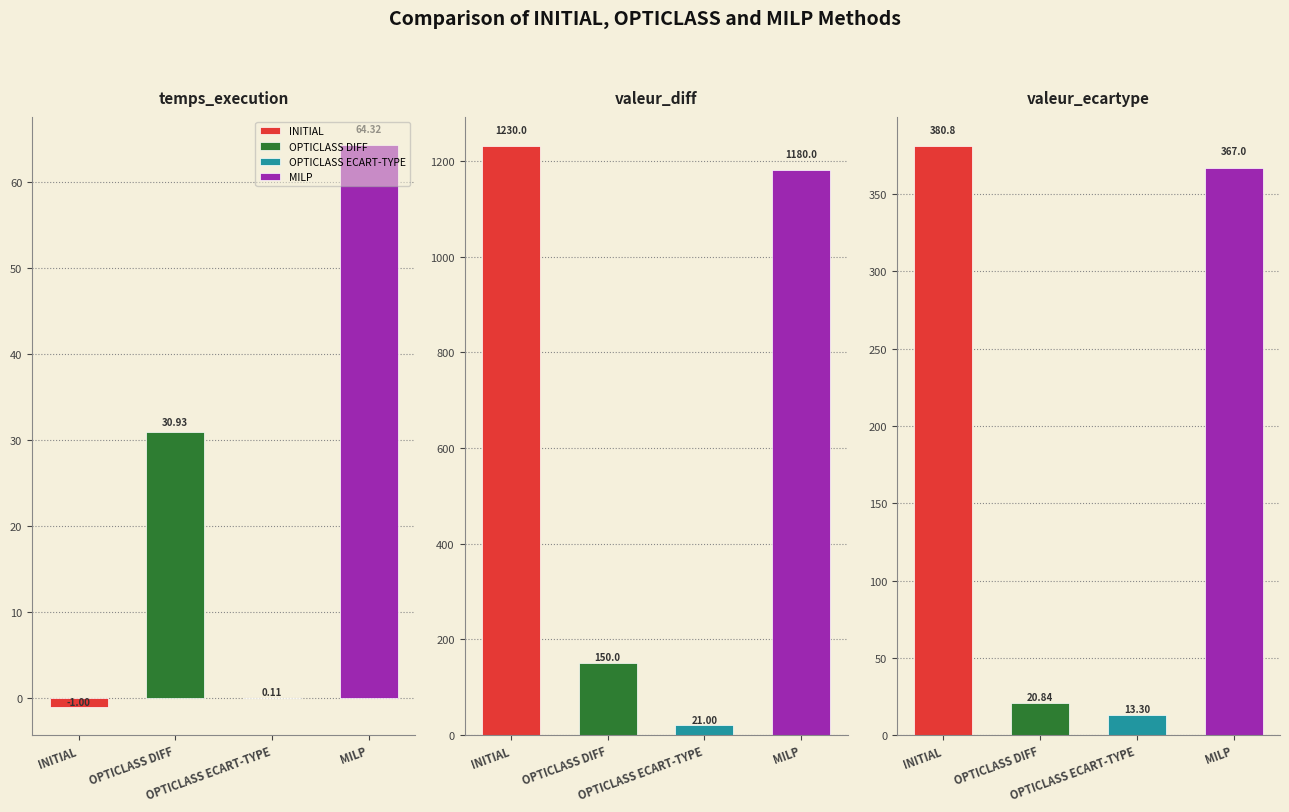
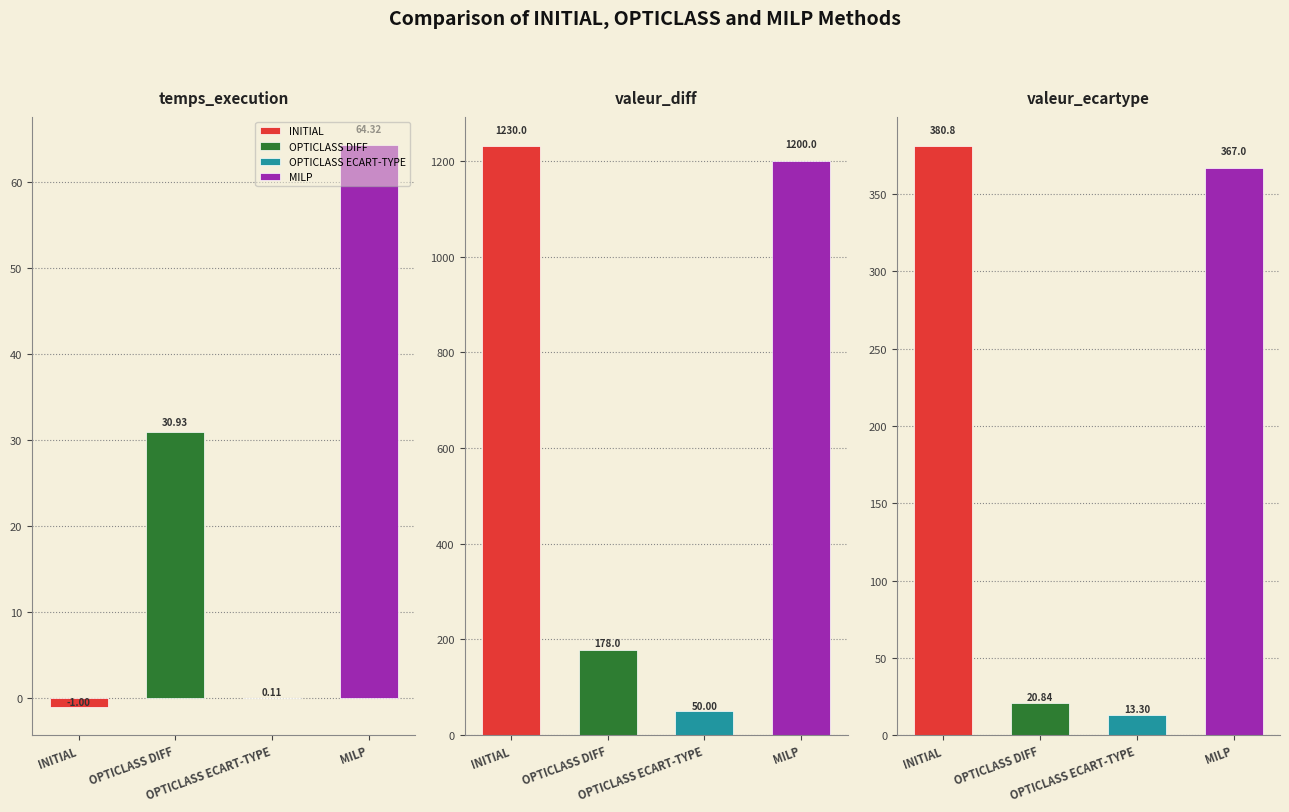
valeur_diff, OPTICLASS DIFF: 150.0 -> 178.0
valeur_diff, OPTICLASS ECART-TYPE: 21.00 -> 50.00
valeur_diff, MILP: 1180.0 -> 1200.0
